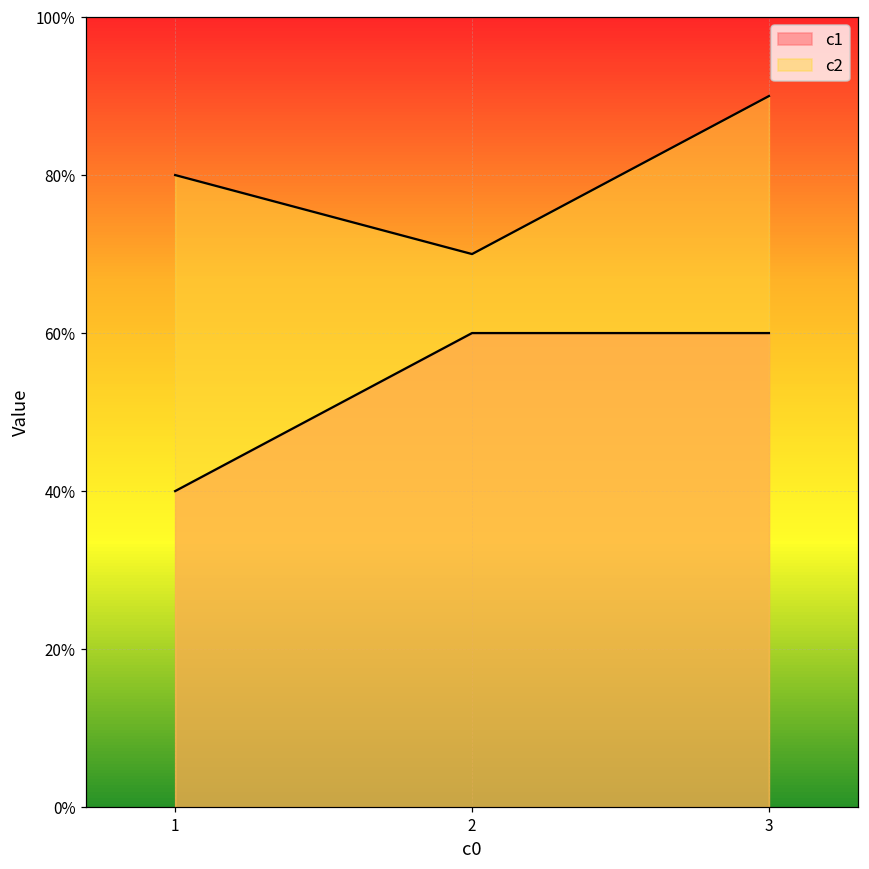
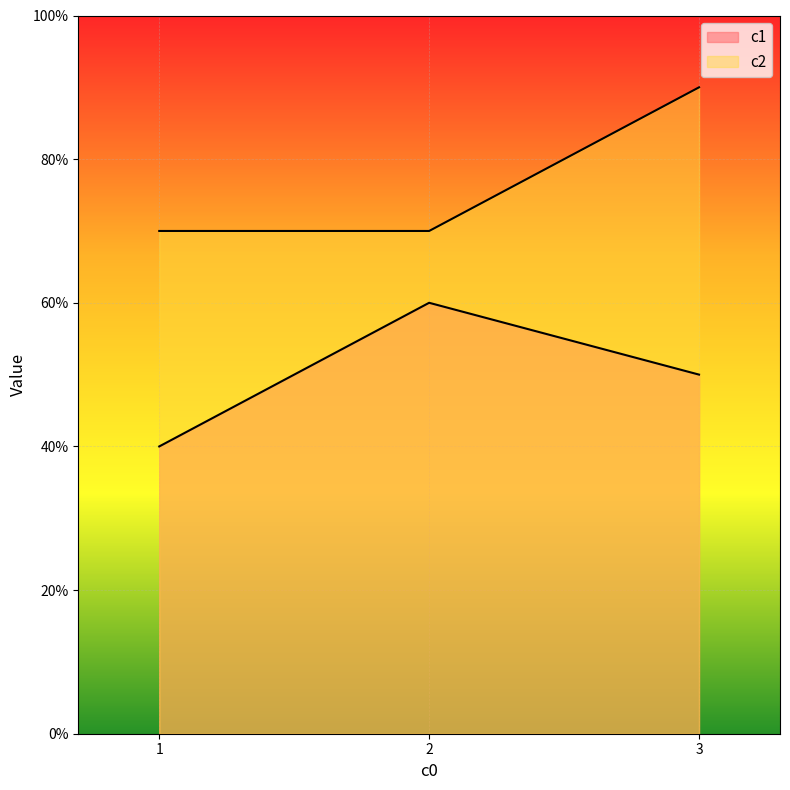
c2, 1: 80% -> 70%
c1, 3: 60% -> 50%
